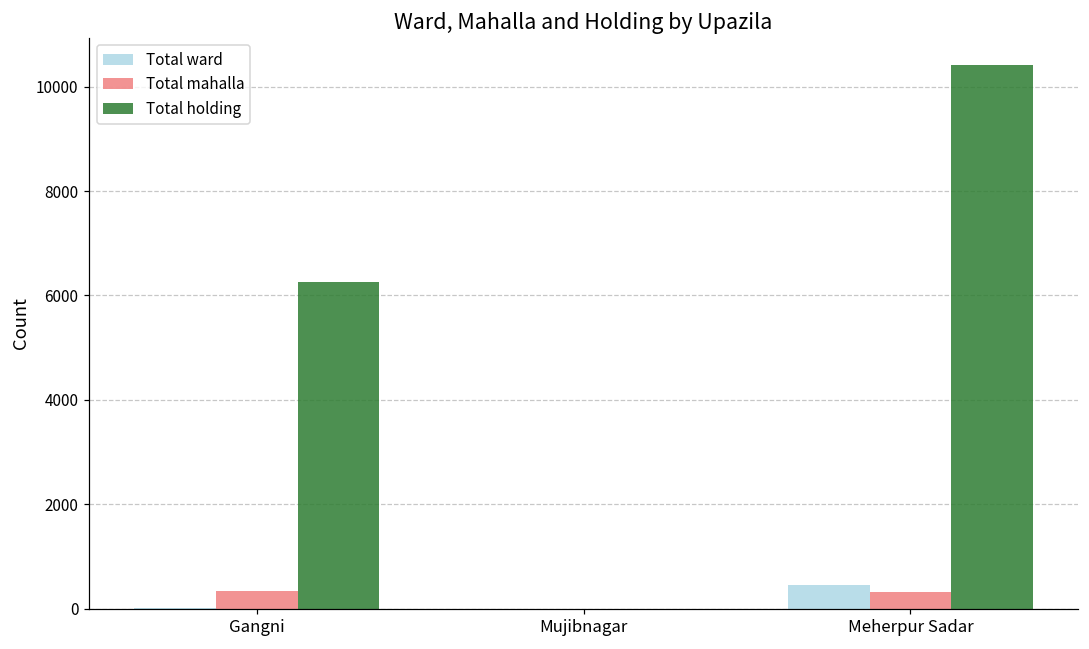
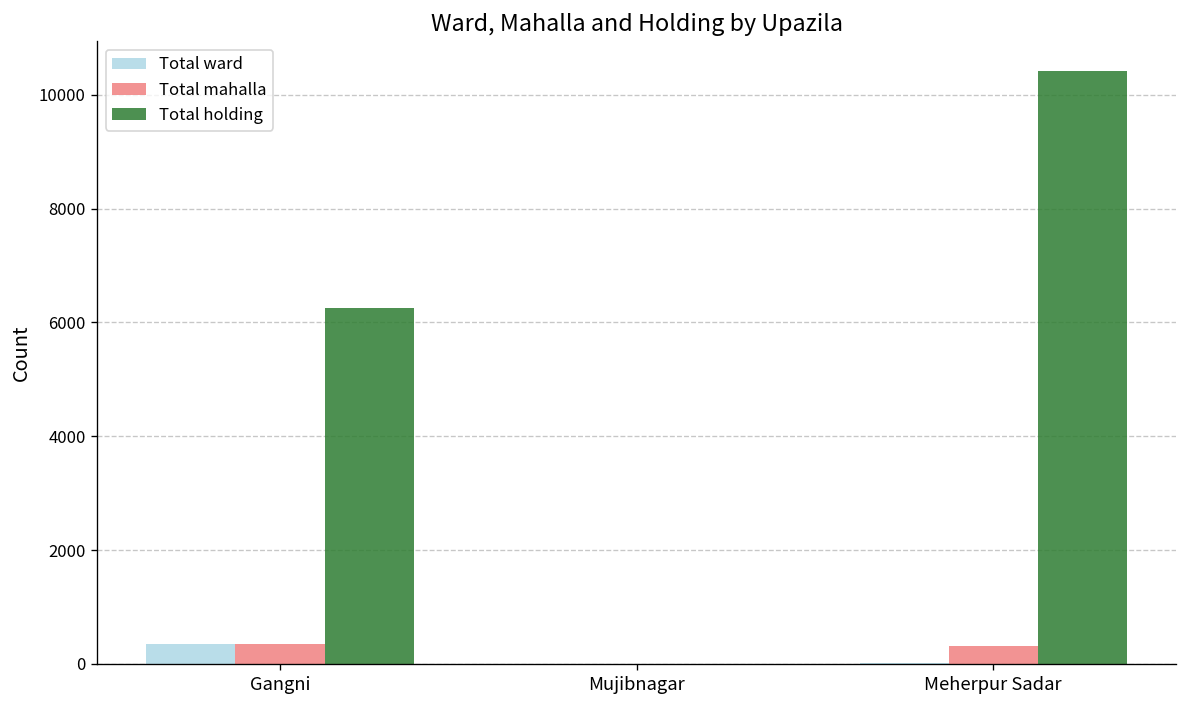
Total ward, Gangni: 0 -> 400
Total ward, Meherpur Sadar: 500 -> 0
